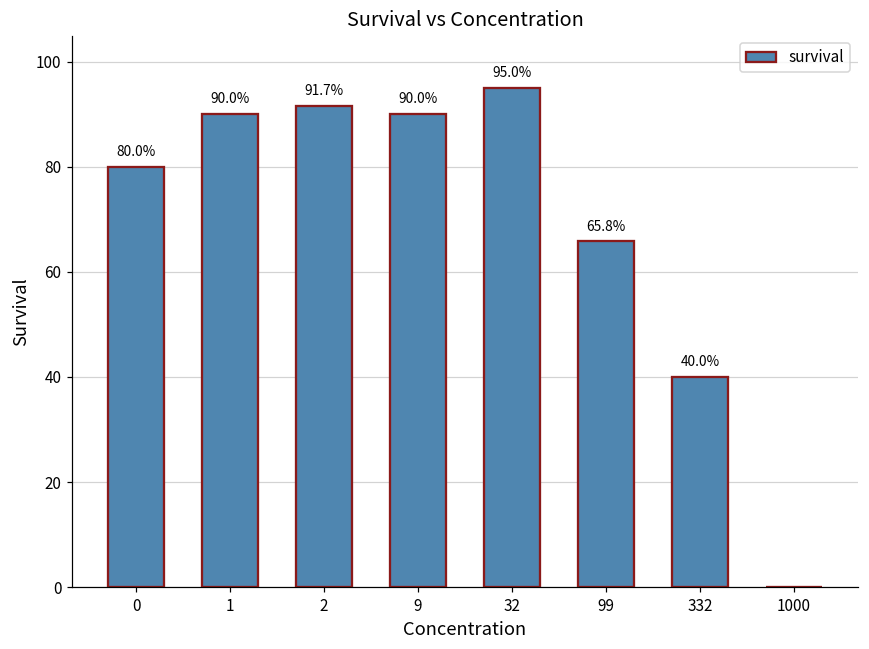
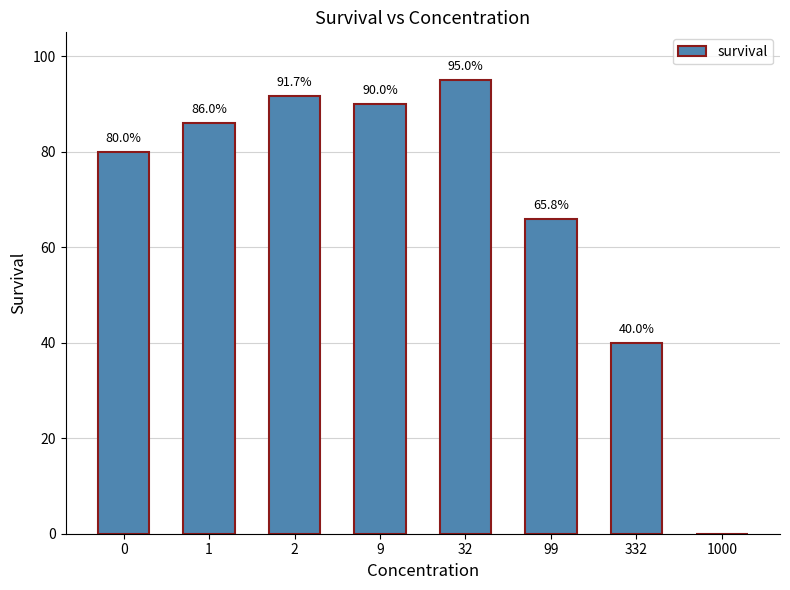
1: 90.0% -> 86.0%
